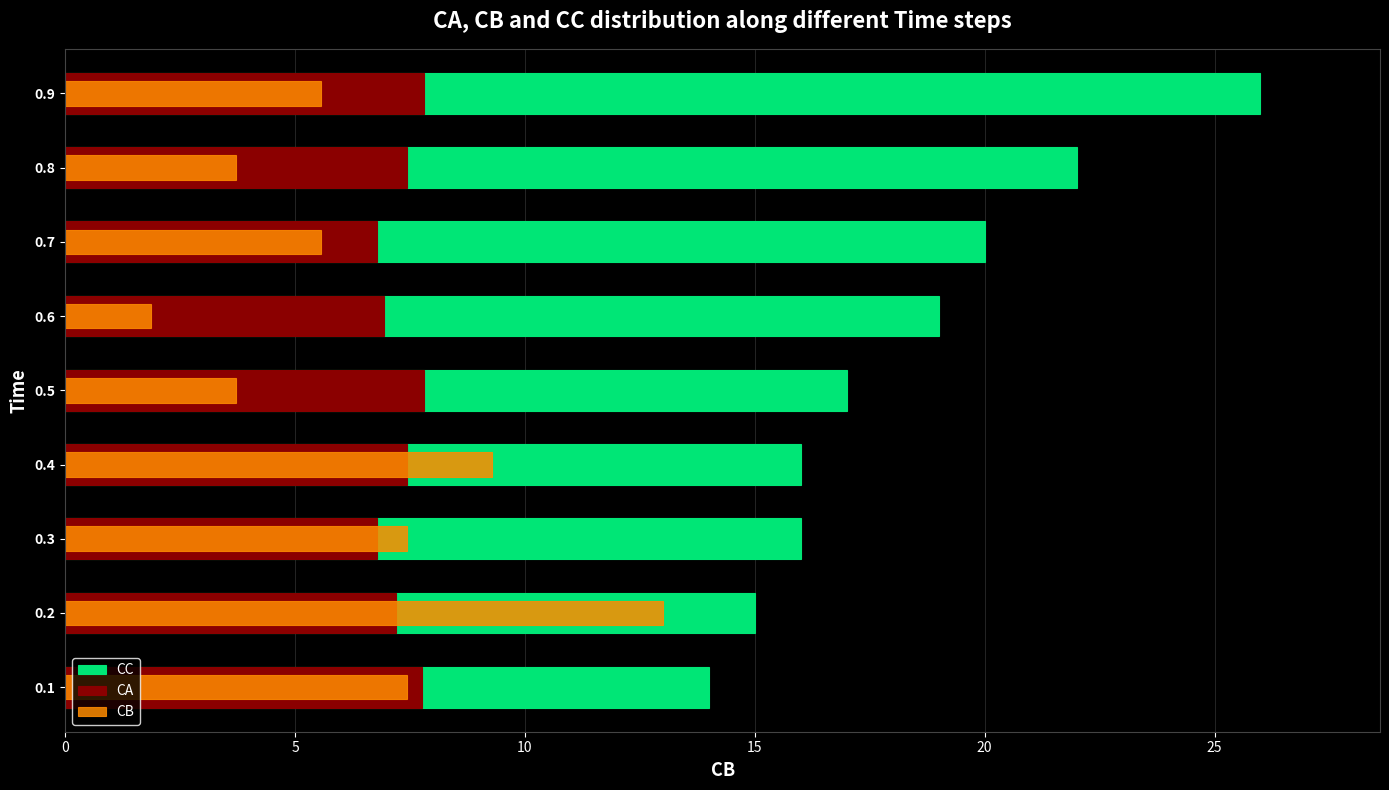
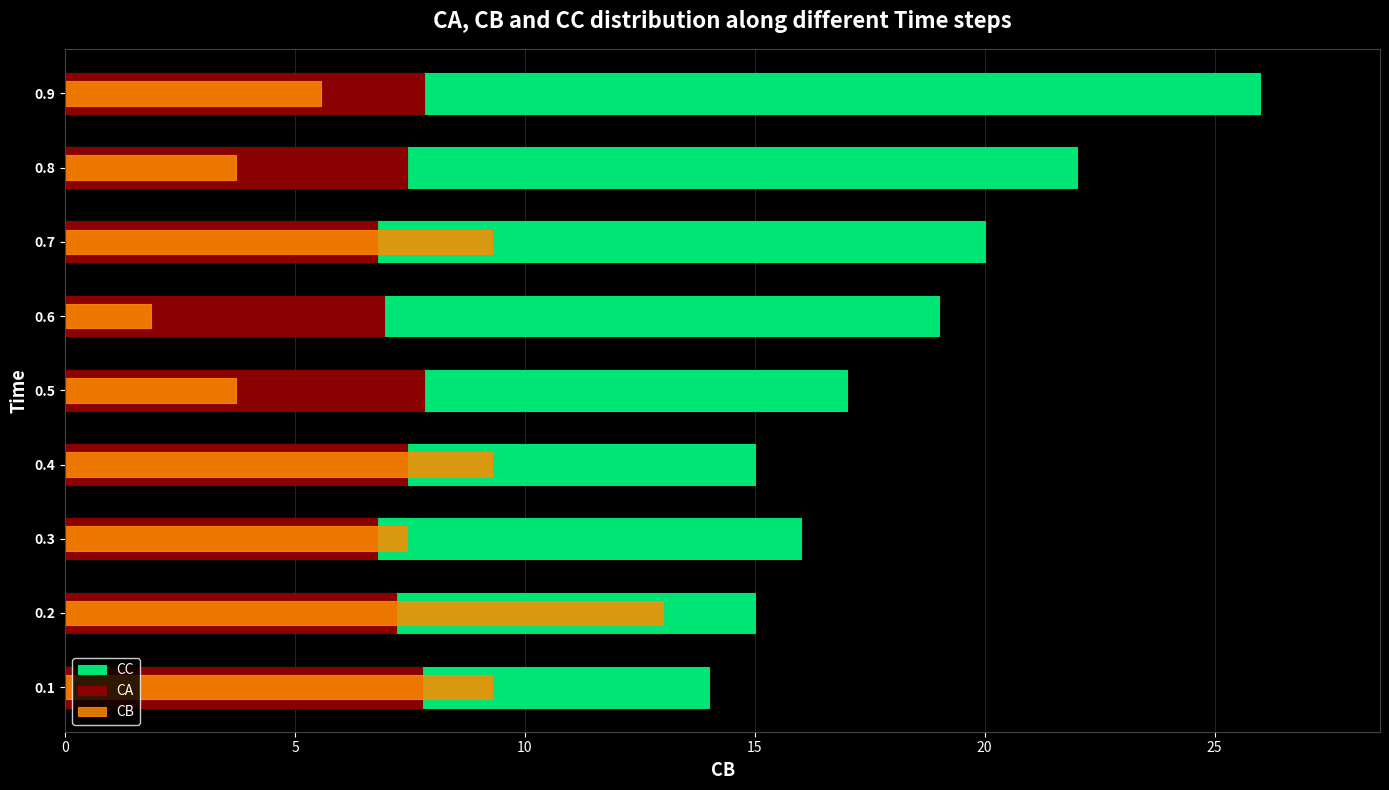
CB, 0.7: 5.6 -> 9.3
CC, 0.4: 16 -> 15
CB, 0.1: 7.4 -> 9.3
